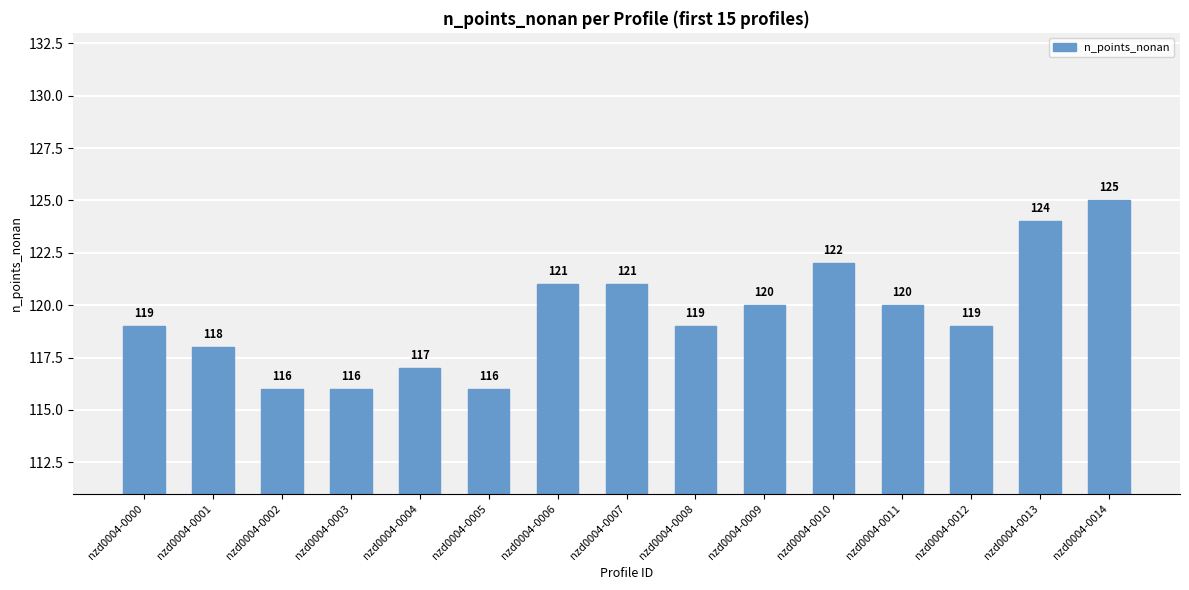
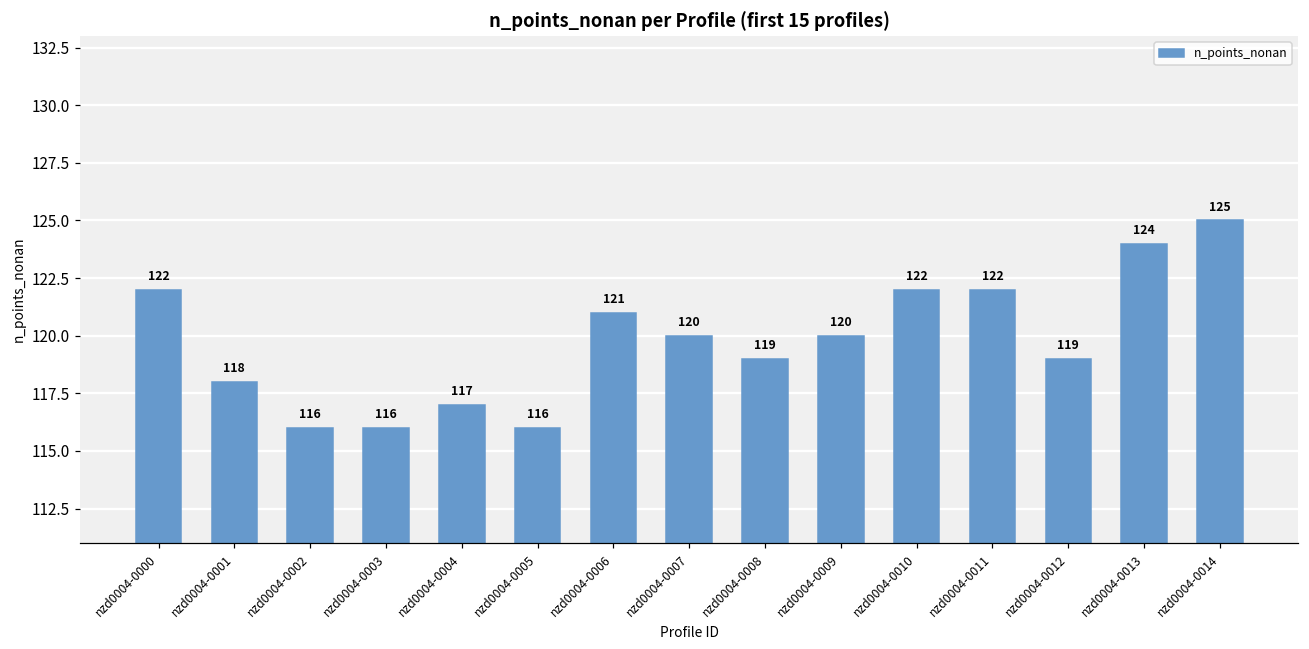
nzd0004-0000: 119 -> 122
nzd0004-0007: 121 -> 120
nzd0004-0011: 120 -> 122
